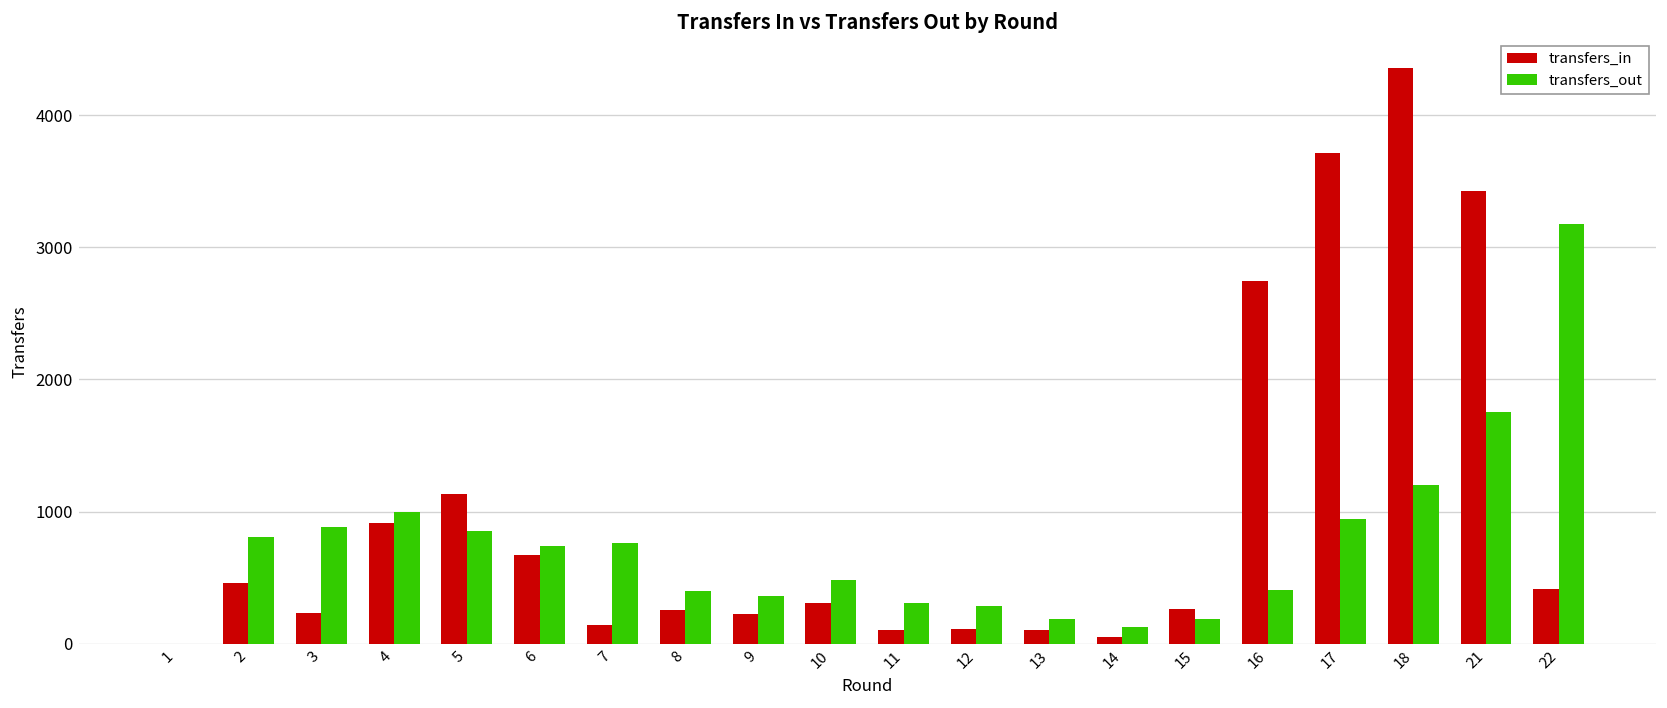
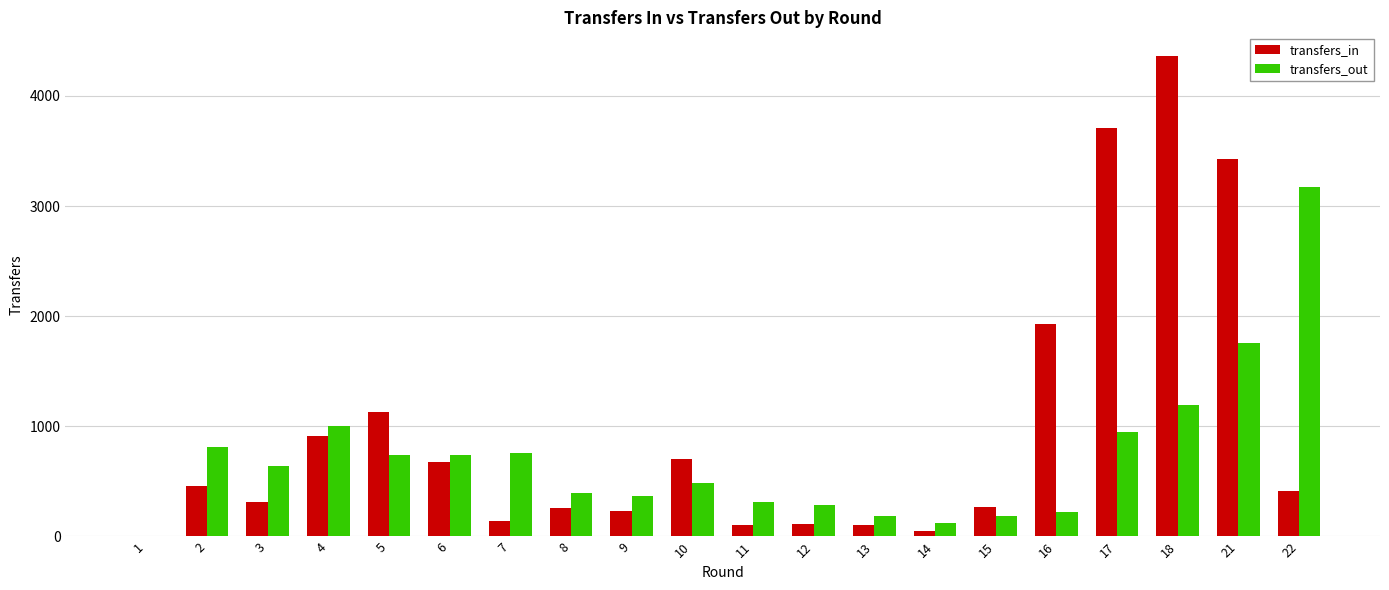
transfers_in, 3: 230 -> 320
transfers_out, 3: 880 -> 640
transfers_out, 5: 850 -> 740
transfers_in, 10: 310 -> 700
transfers_in, 16: 2750 -> 1930
transfers_out, 16: 410 -> 220
